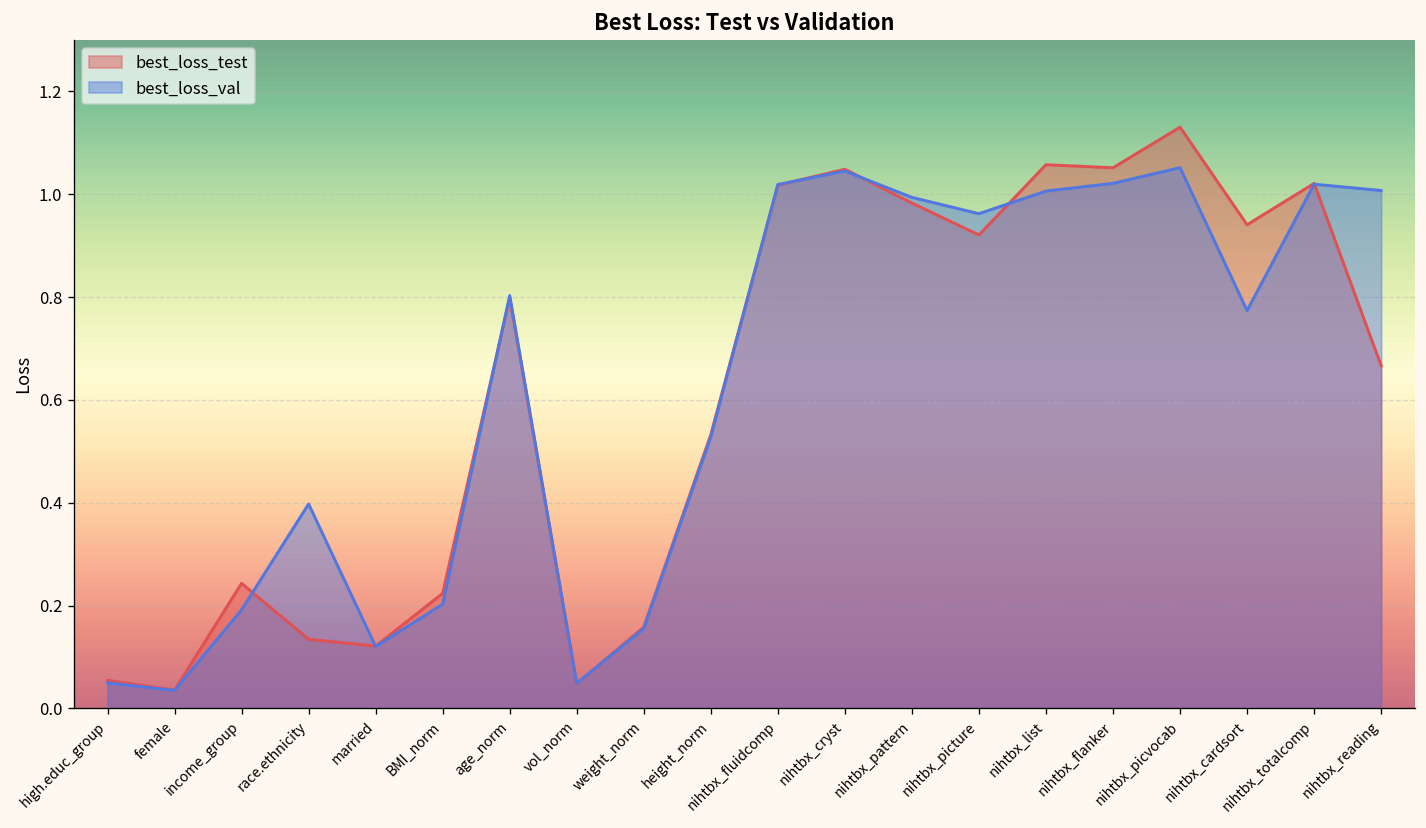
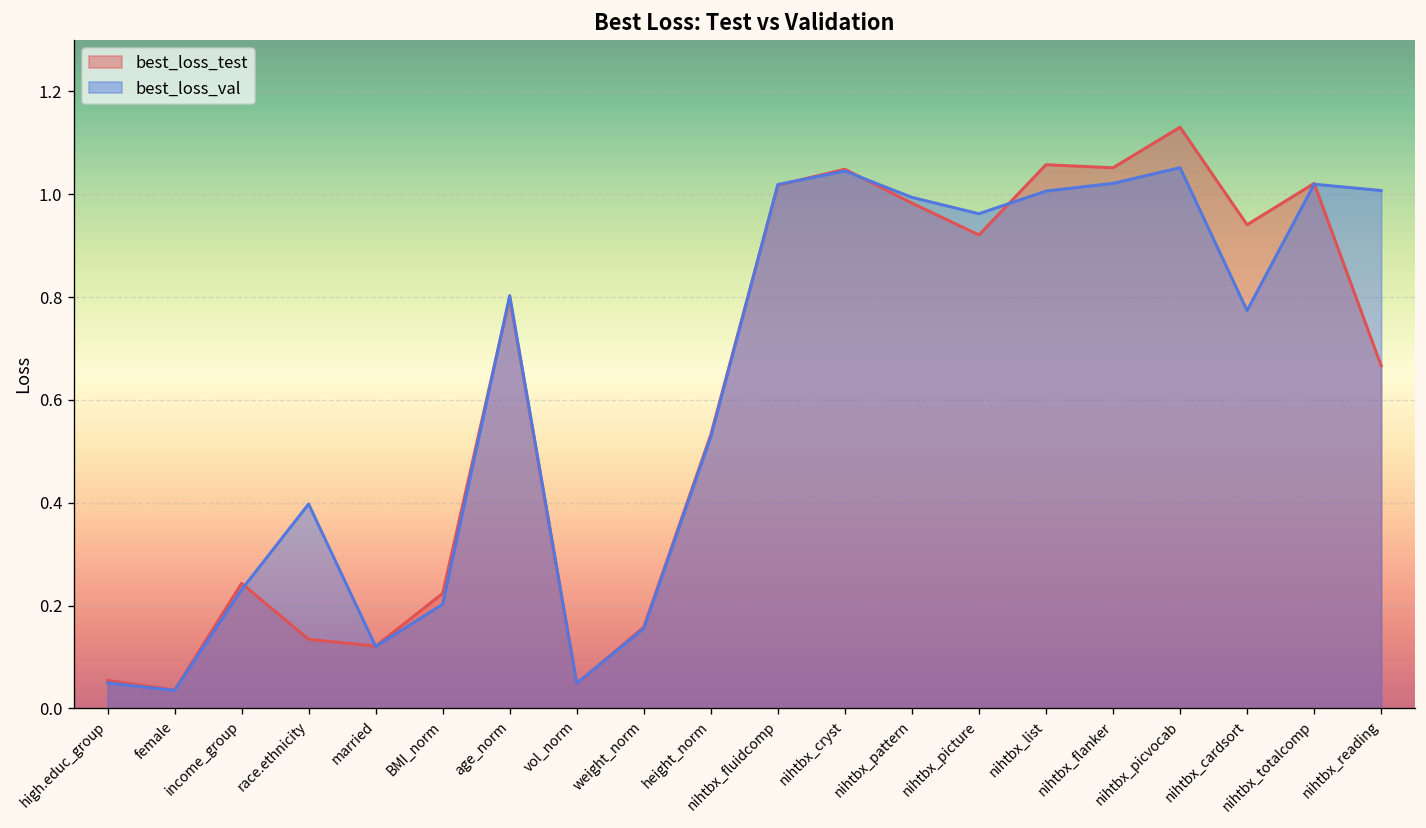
best_loss_val, income_group: 0.19 -> 0.23
